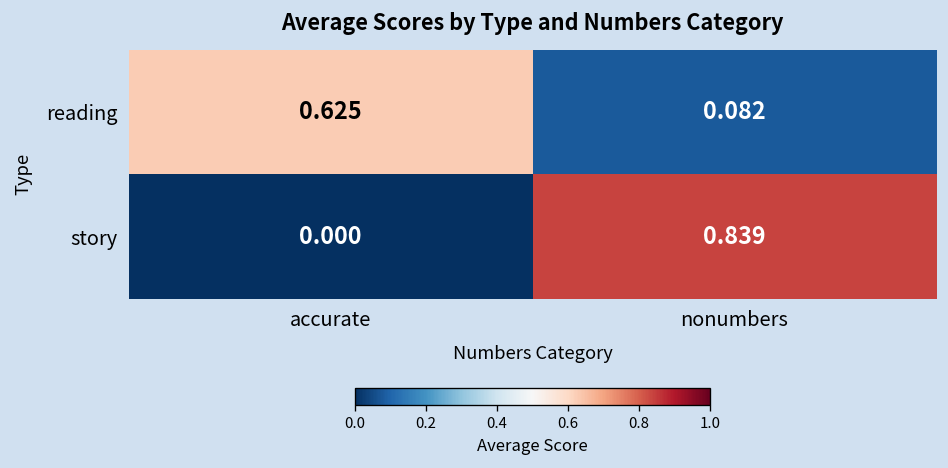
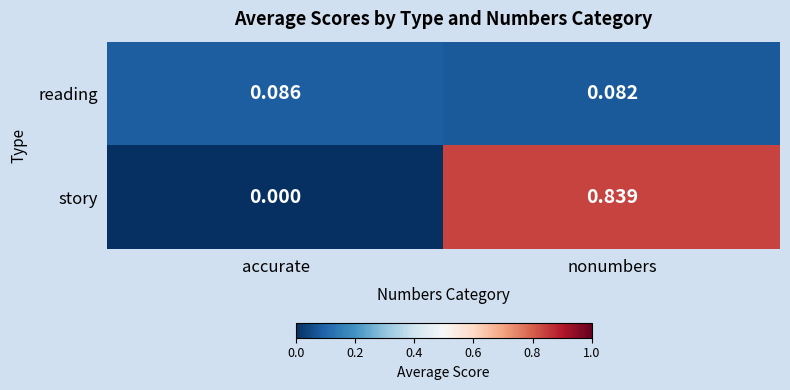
reading, accurate: 0.625 -> 0.086
